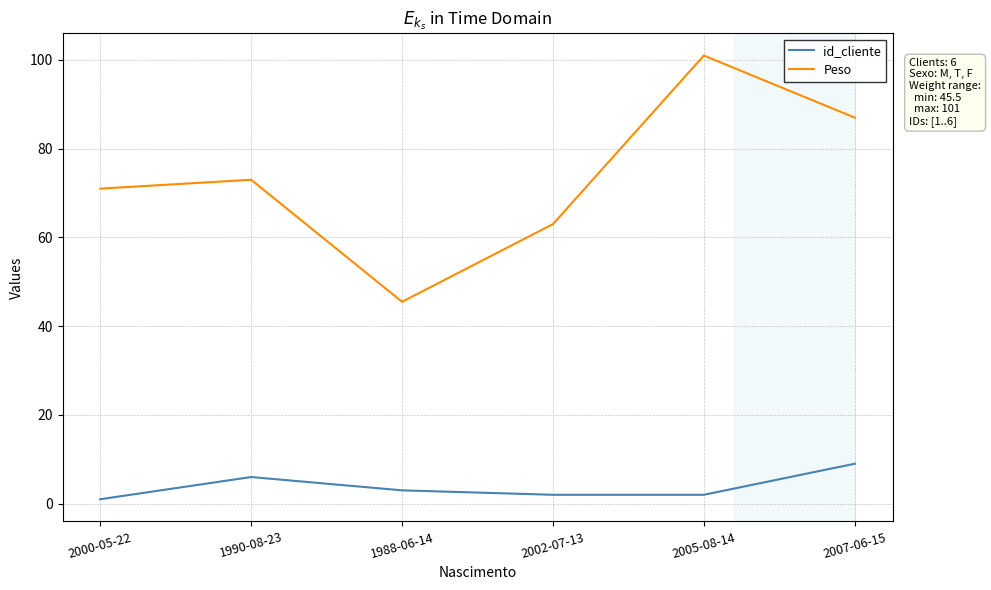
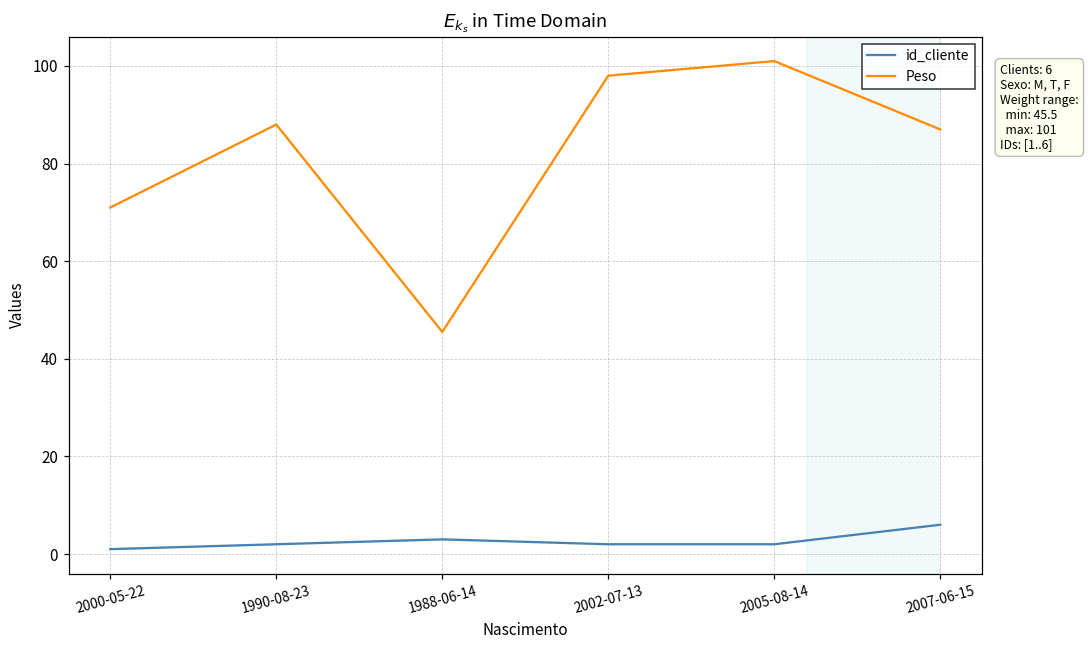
id_cliente, 1990-08-23: 6 -> 2
Peso, 1990-08-23: 73 -> 88
Peso, 2002-07-13: 63 -> 98
id_cliente, 2007-06-15: 9 -> 6
